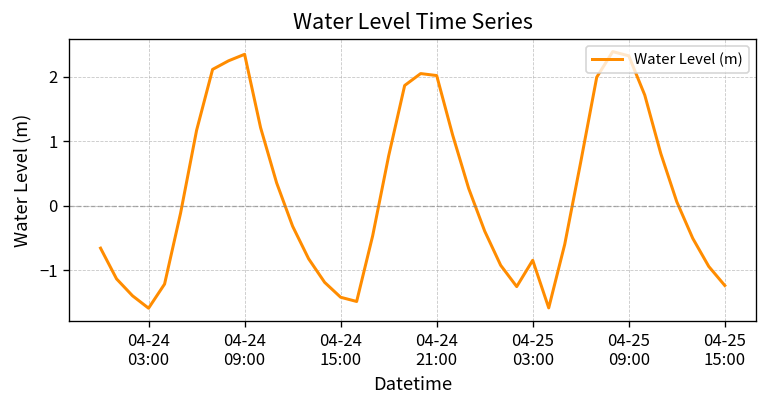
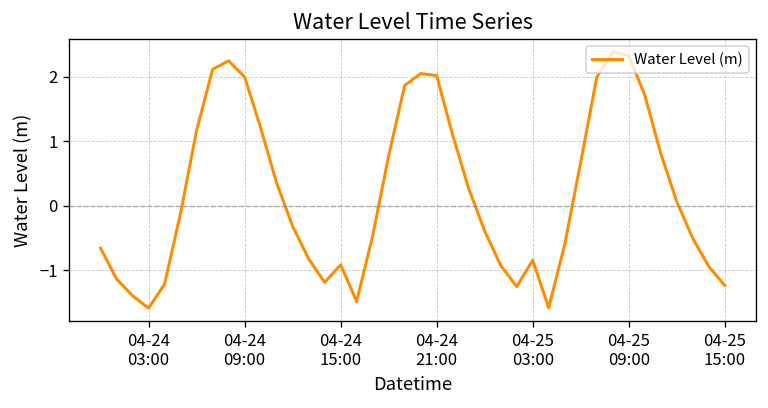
04-24 09:00: 2.3 -> 2.0
04-24 15:00: -1.4 -> -0.9
